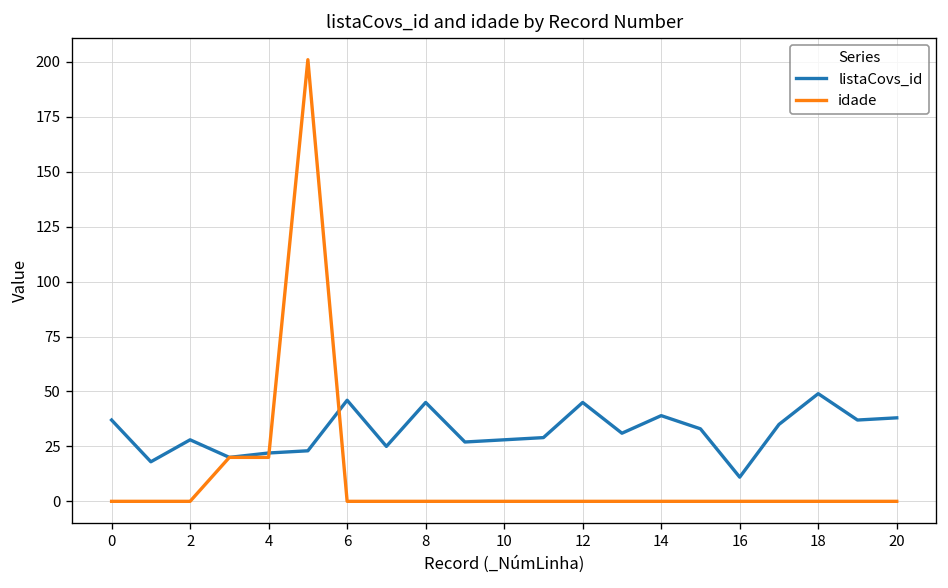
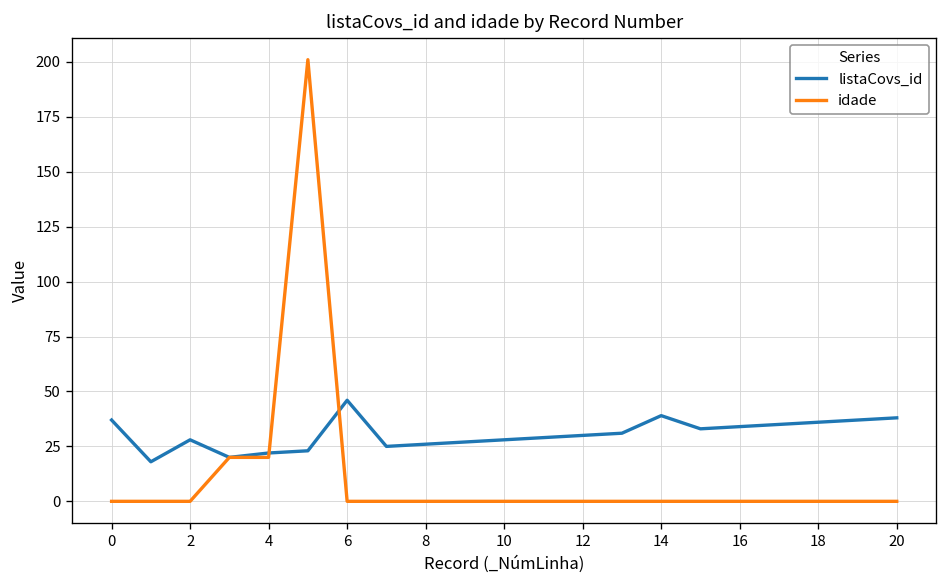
listaCovs_id, 8: 45 -> 26
listaCovs_id, 12: 45 -> 30
listaCovs_id, 16: 11 -> 34
listaCovs_id, 18: 49 -> 36
